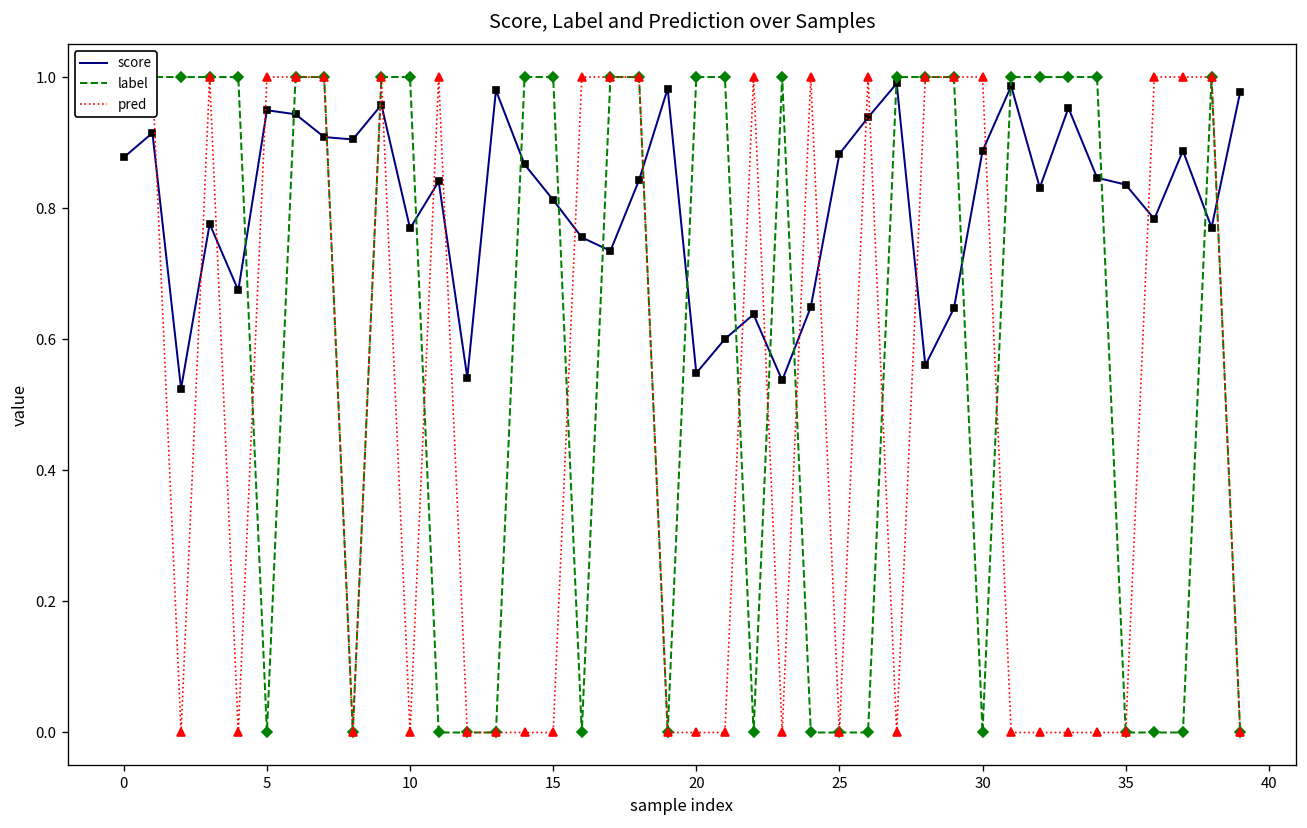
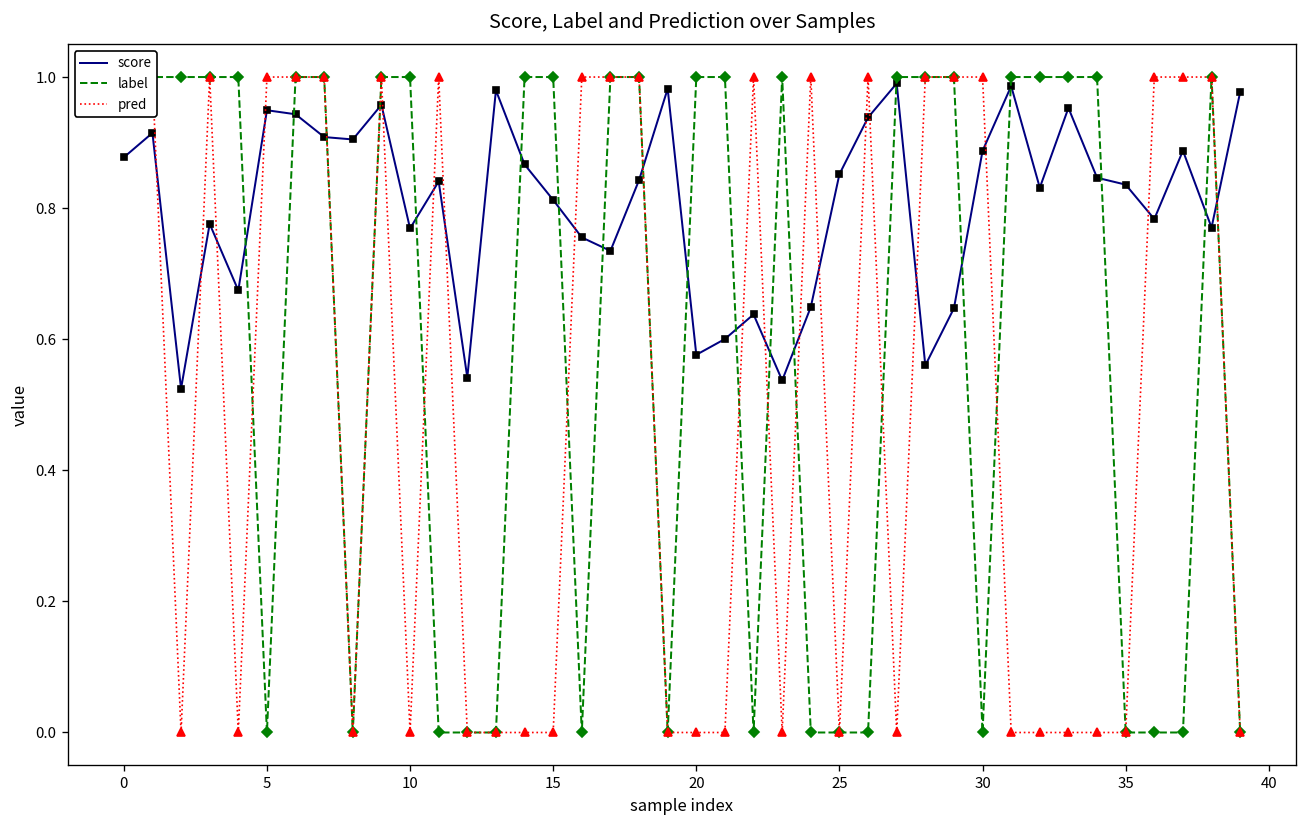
score, 20: 0.55 -> 0.58
score, 25: 0.88 -> 0.85
